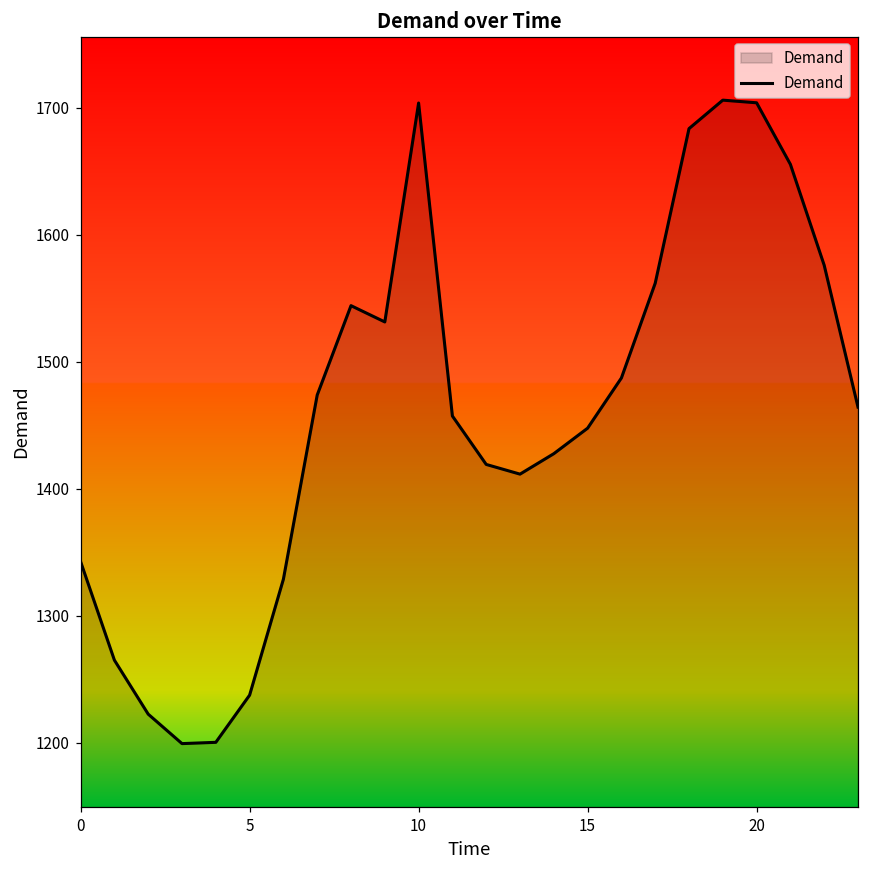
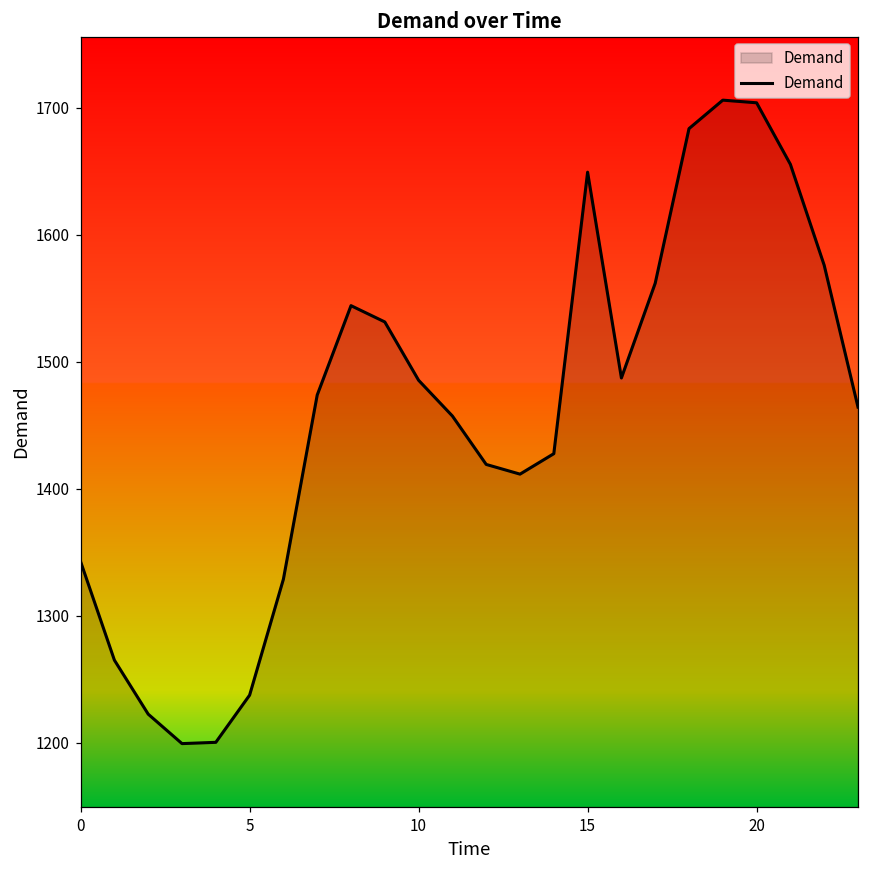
10: 1704 -> 1485
15: 1448 -> 1649
